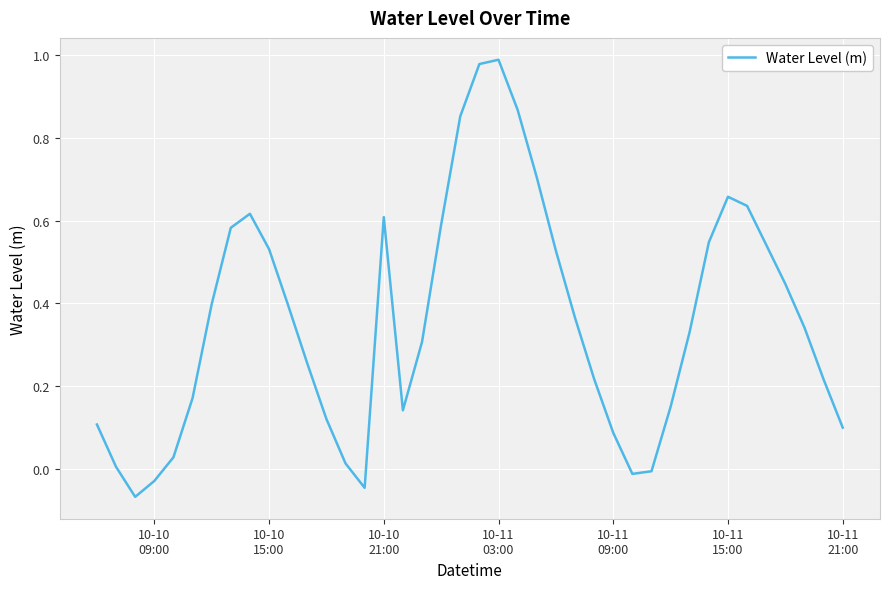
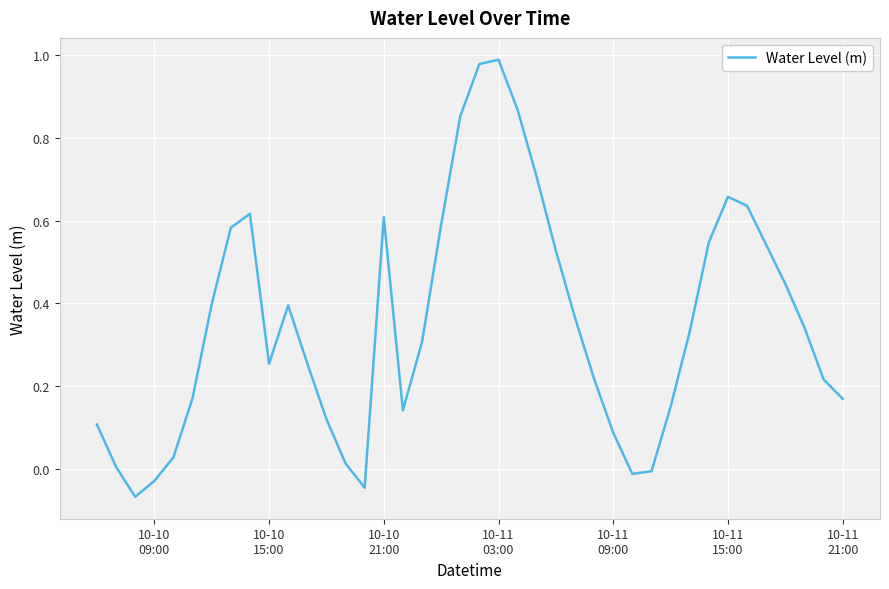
10-10 15:00: 0.53 -> 0.25
10-11 21:00: 0.10 -> 0.17
